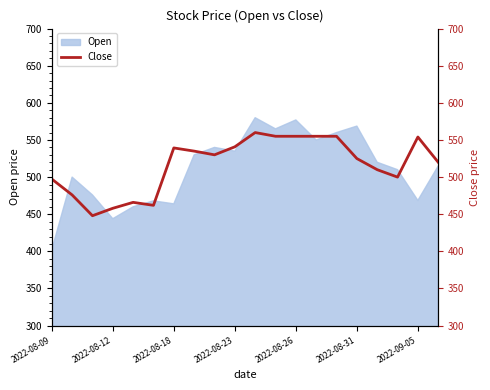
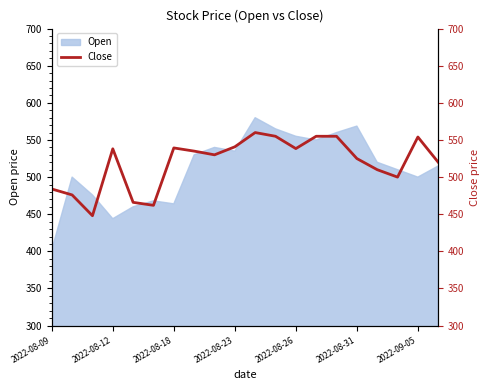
Open, 2022-08-26: 580 -> 560
Open, 2022-09-05: 470 -> 500
Close, 2022-08-09: 500 -> 480
Close, 2022-08-12: 460 -> 540
Close, 2022-08-26: 560 -> 540
